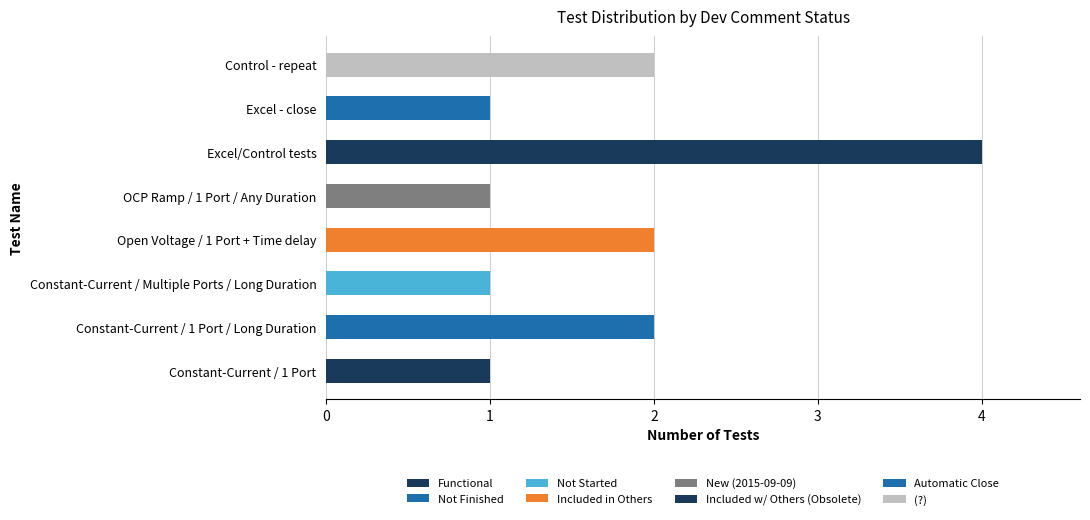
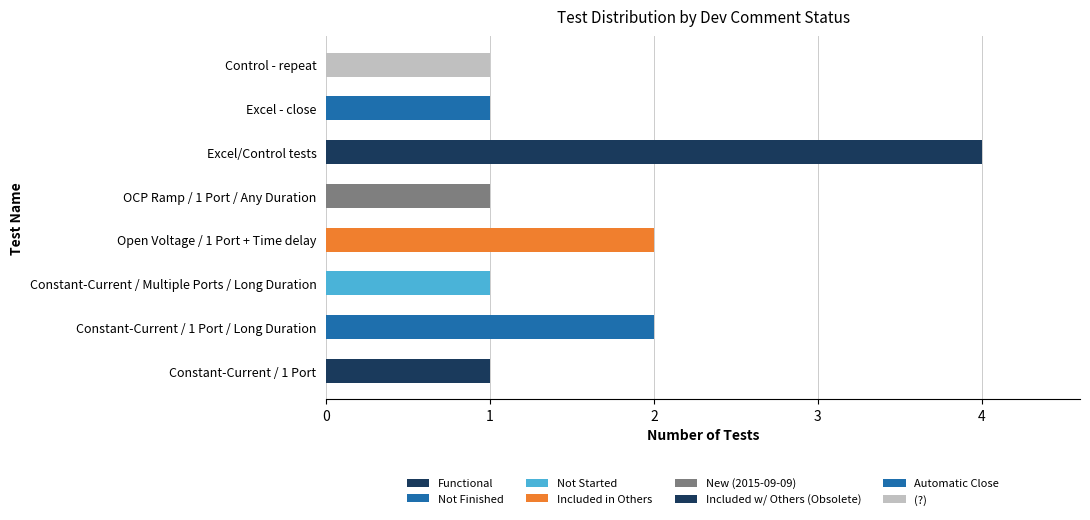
(?), Control - repeat: 2 -> 1
